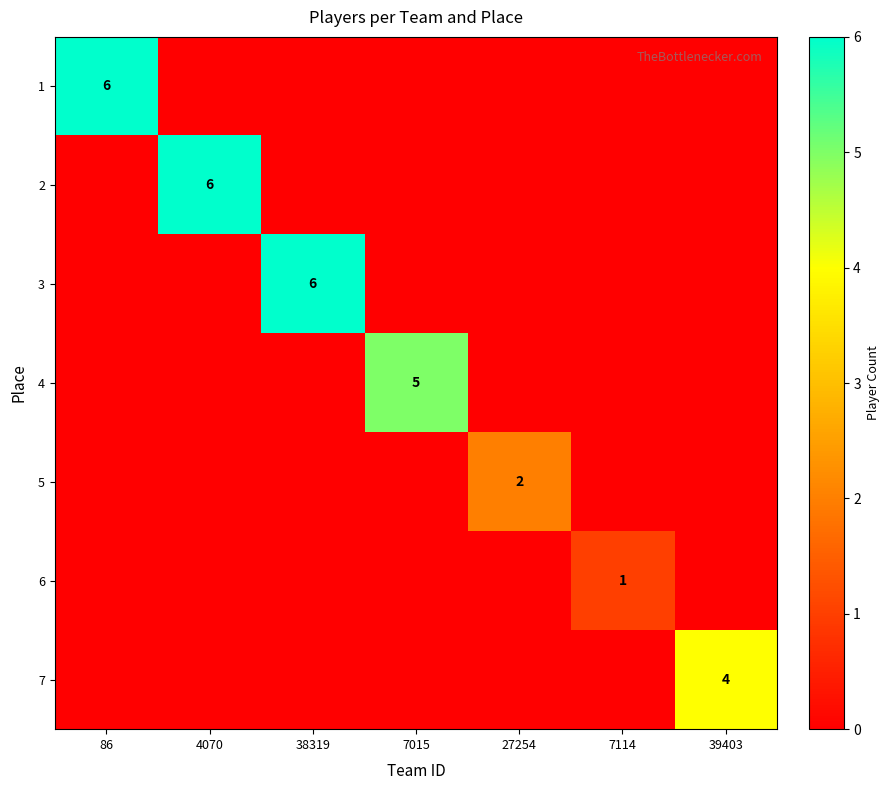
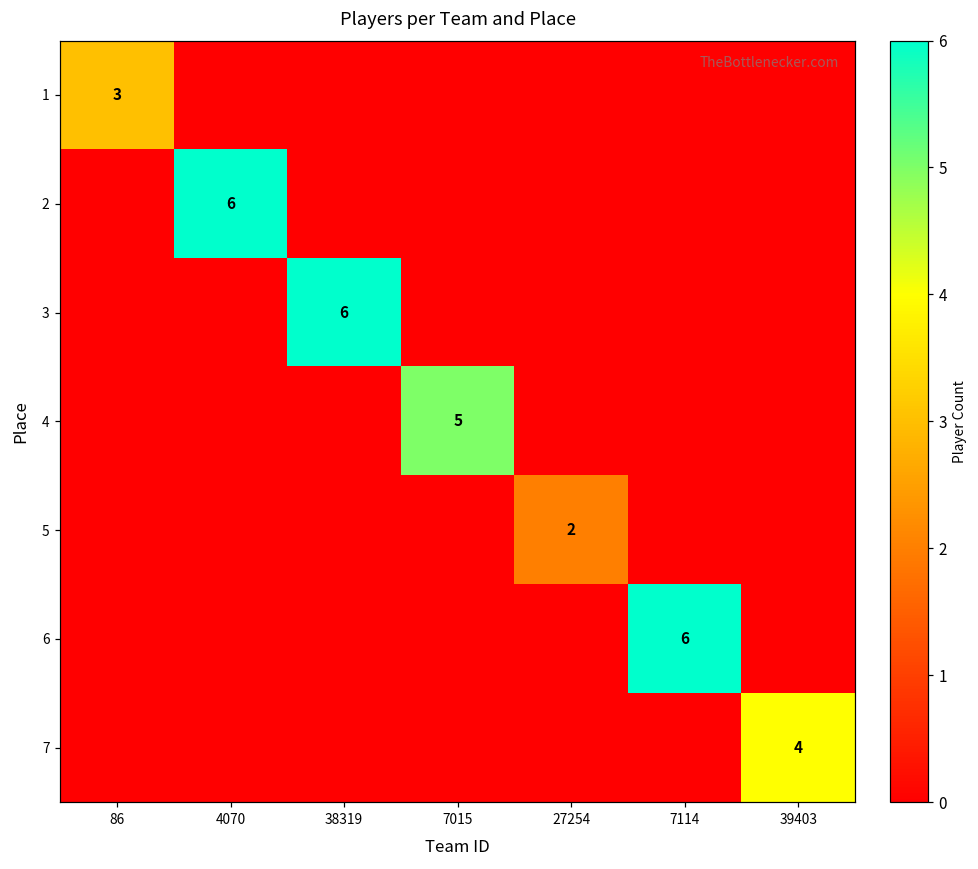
1, 86: 6 -> 3
6, 7114: 1 -> 6
